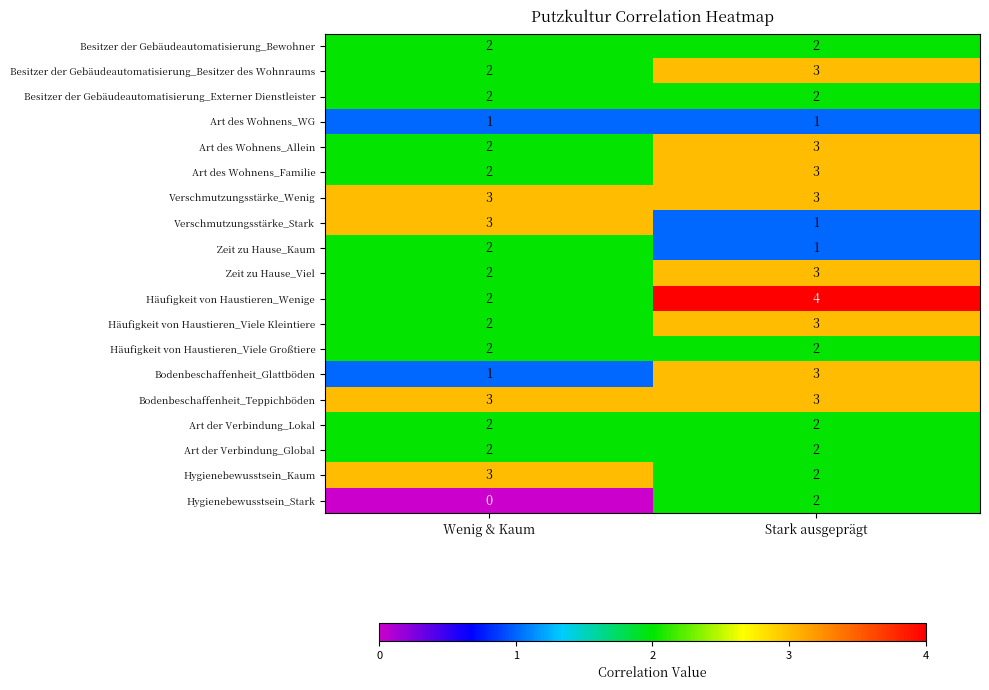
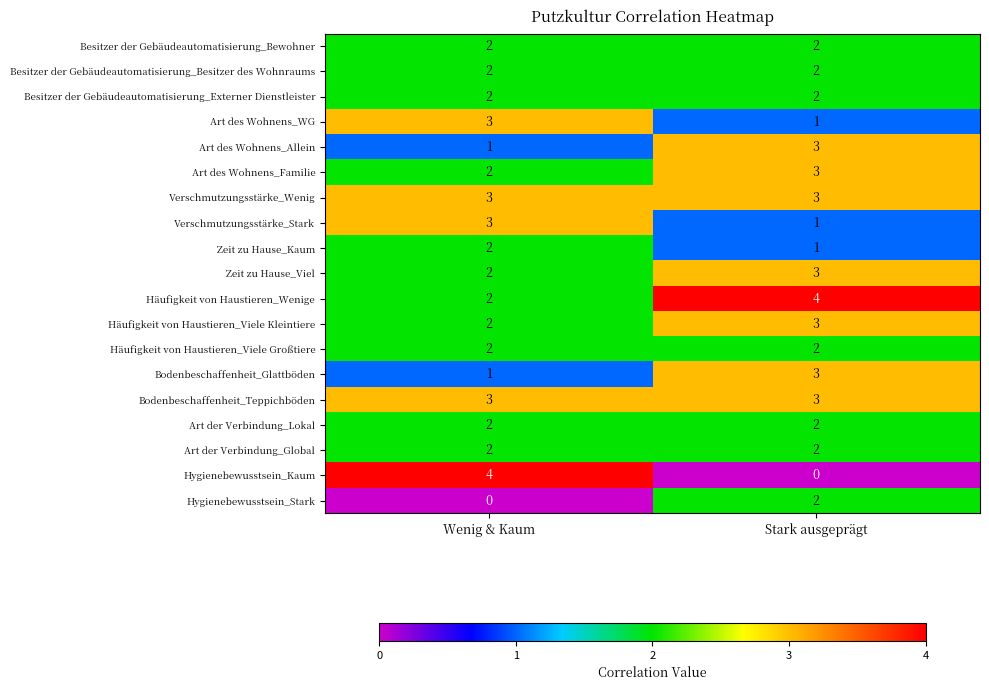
Besitzer der Gebäudeautomatisierung_Besitzer des Wohnraums, Stark ausgeprägt: 3 -> 2
Art des Wohnens_WG, Wenig & Kaum: 1 -> 3
Art des Wohnens_Allein, Wenig & Kaum: 2 -> 1
Hygienebewusstsein_Kaum, Wenig & Kaum: 3 -> 4
Hygienebewusstsein_Kaum, Stark ausgeprägt: 2 -> 0
